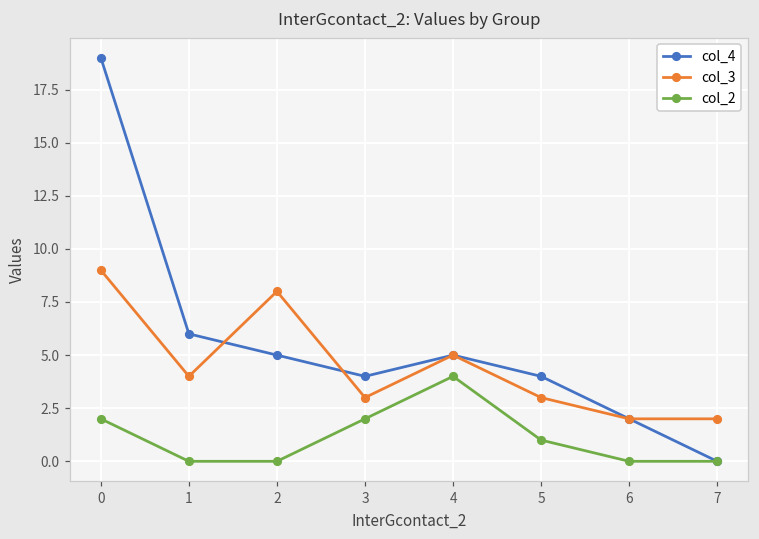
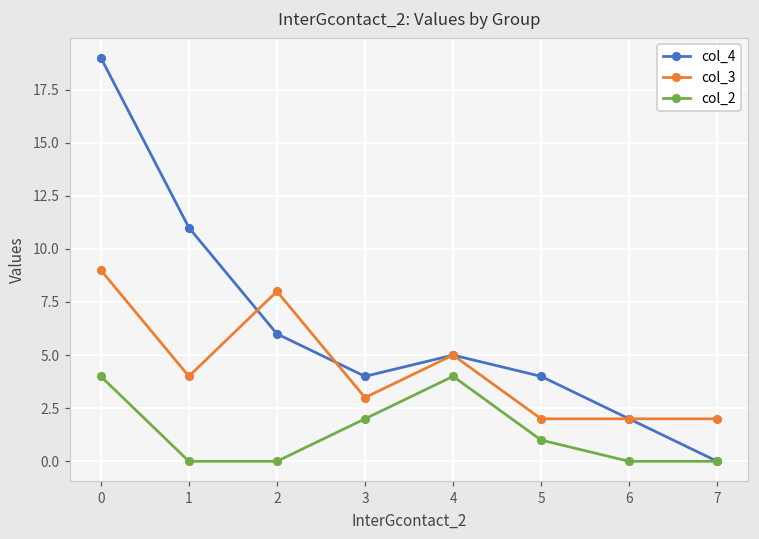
col_2, 0: 2 -> 4
col_4, 1: 6 -> 11
col_4, 2: 5 -> 6
col_3, 5: 3 -> 2
